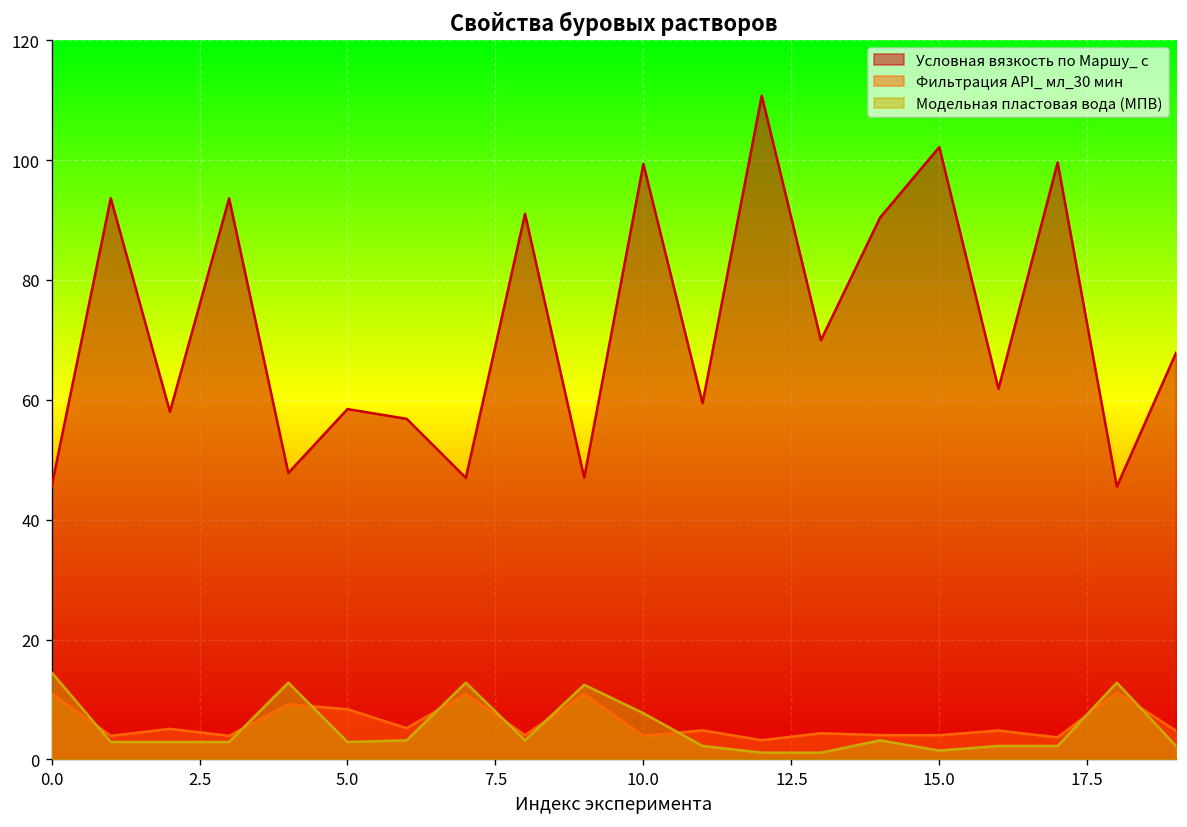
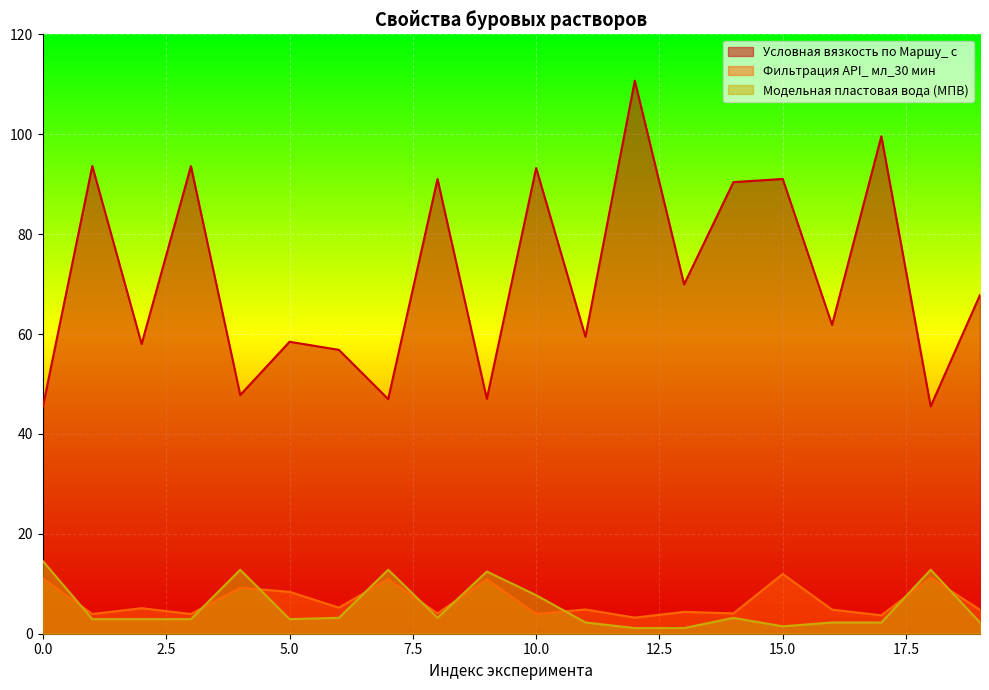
Условная вязкость по Маршу_ с, 10.0: 99 -> 93
Условная вязкость по Маршу_ с, 15.0: 102 -> 91
Фильтрация API_ мл_30 мин, 15.0: 4 -> 12
